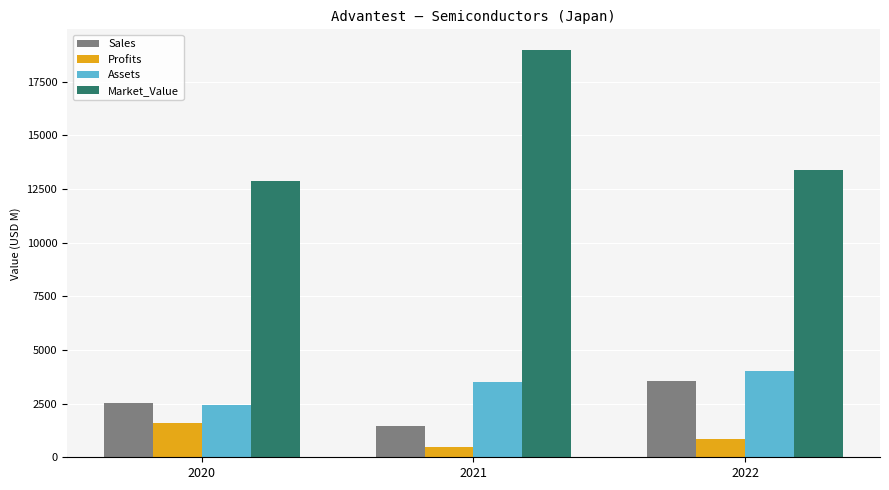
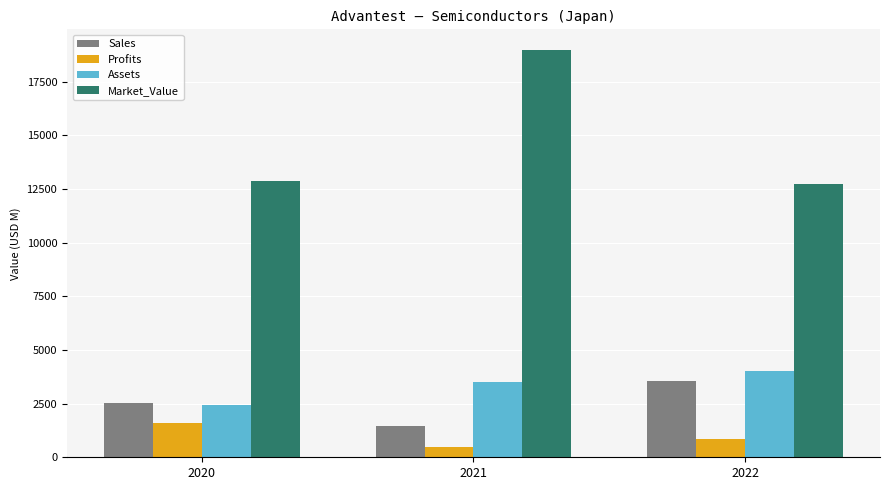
Market_Value, 2022: 13400 -> 12800
